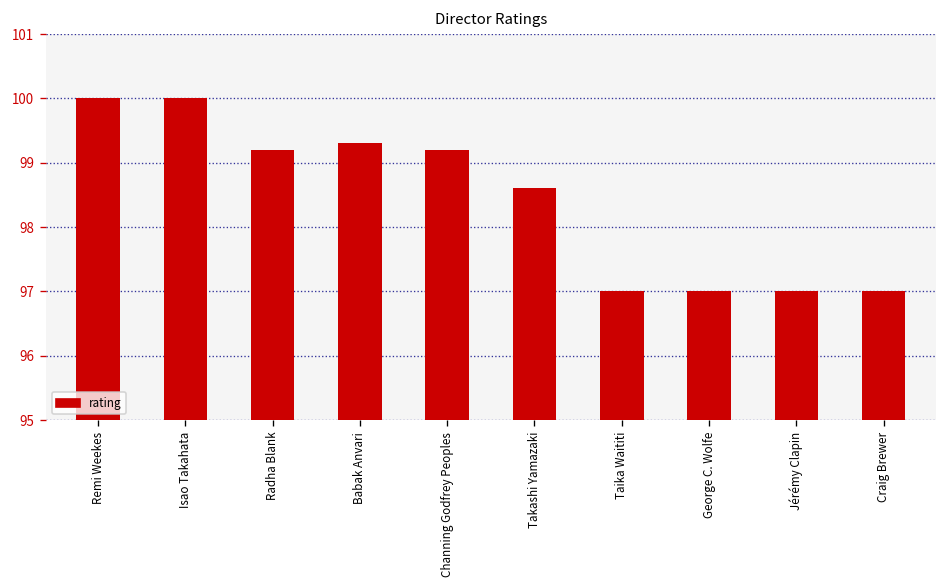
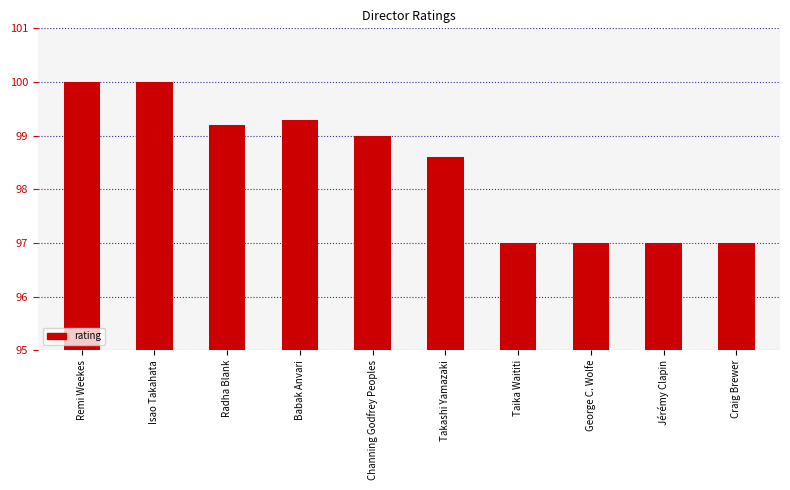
Channing Godfrey Peoples: 99.2 -> 99.0
